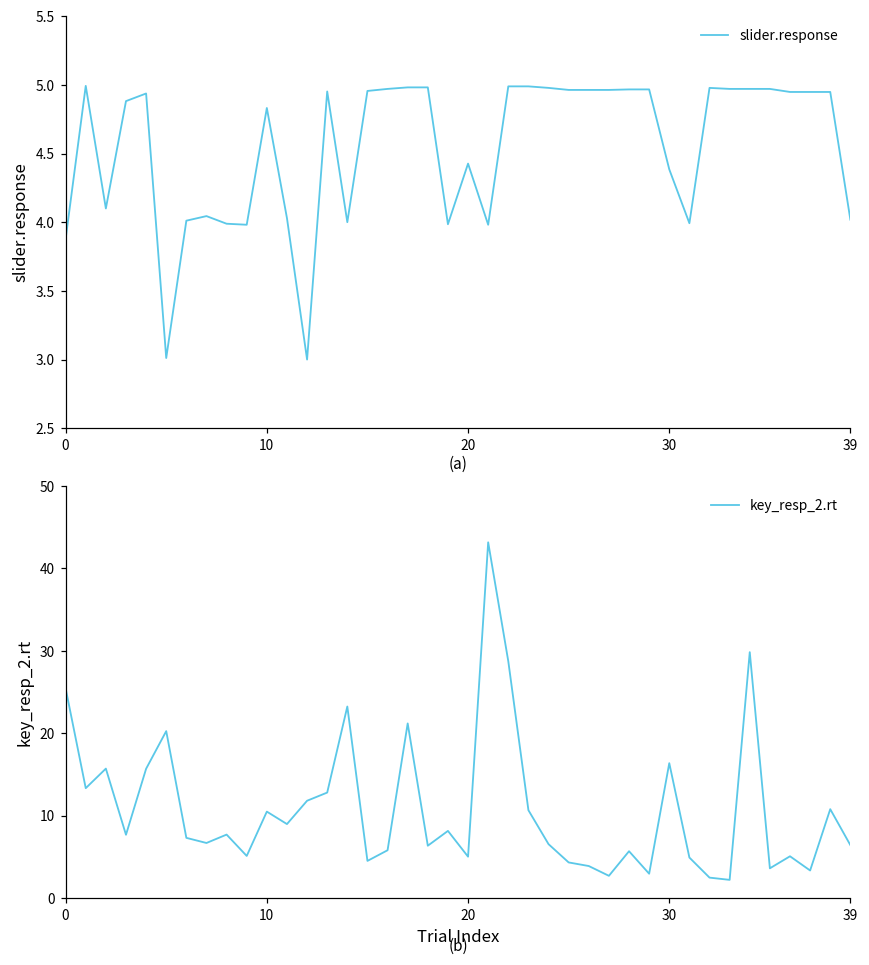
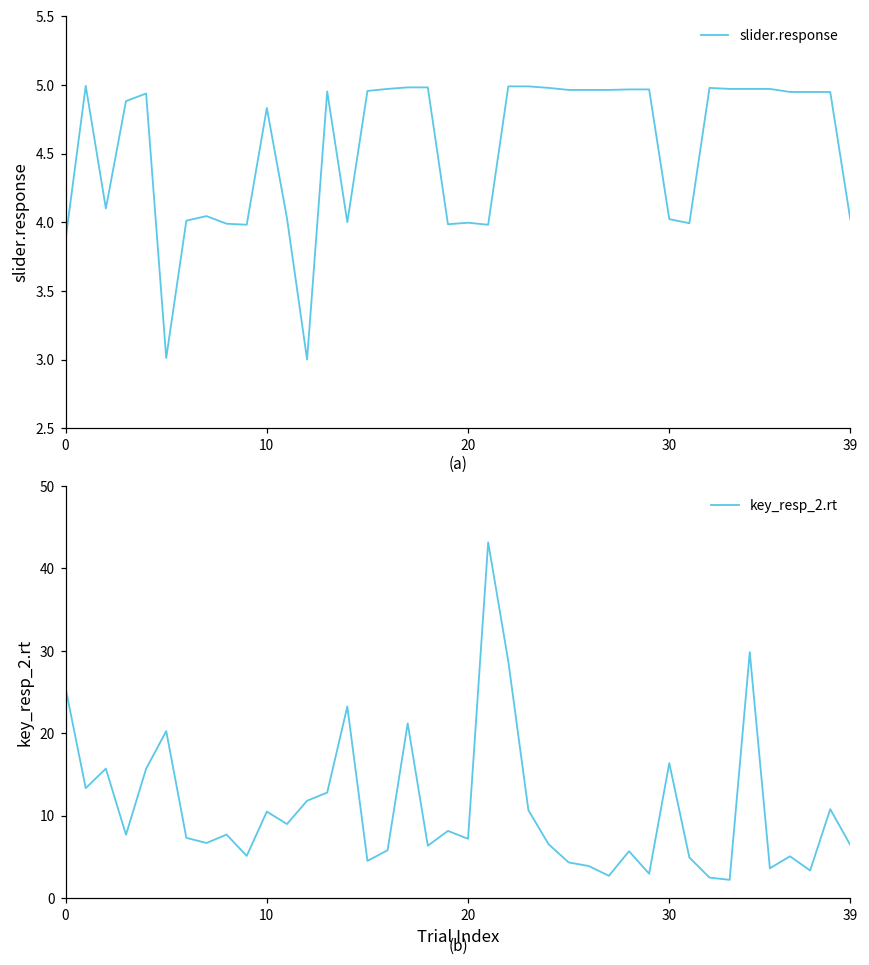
(a), 20: 4.43 -> 4.00
(a), 30: 4.38 -> 4.02
(b), 20: 5 -> 7
